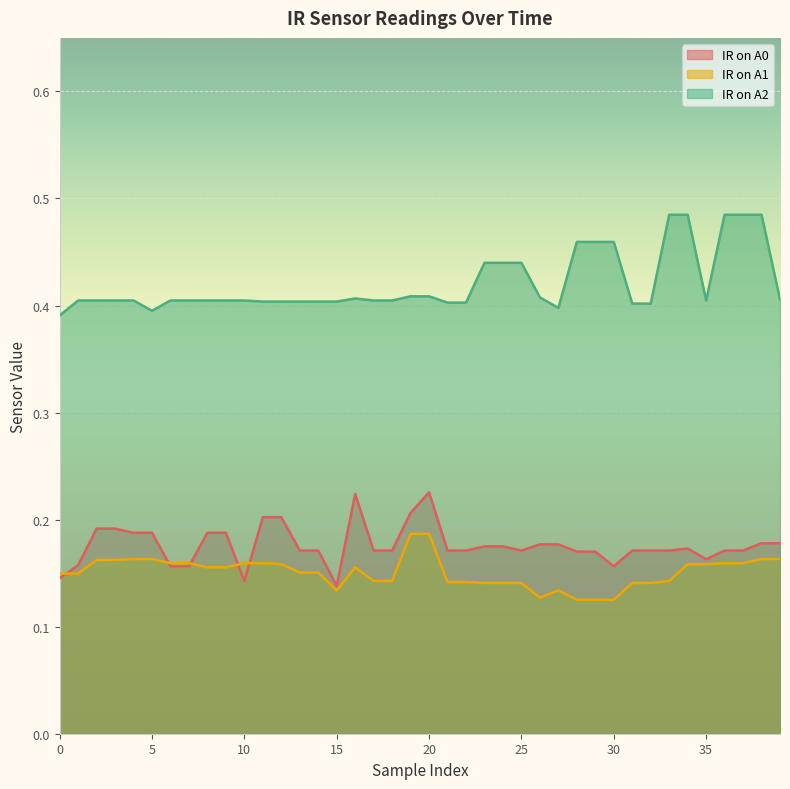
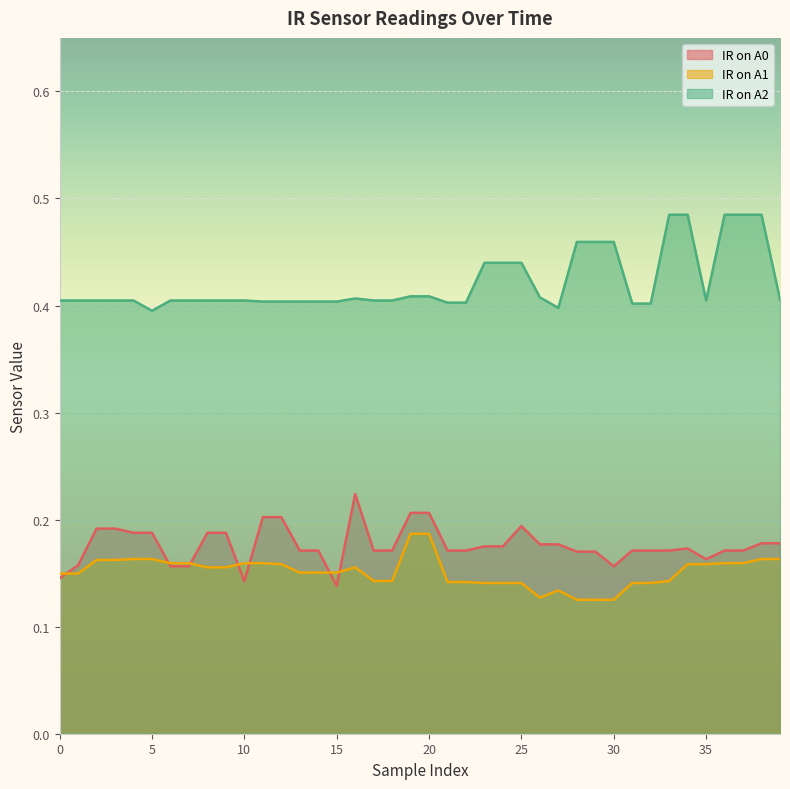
IR on A2, 0: 0.391 -> 0.405
IR on A1, 15: 0.134 -> 0.151
IR on A0, 20: 0.226 -> 0.206
IR on A0, 25: 0.171 -> 0.194
